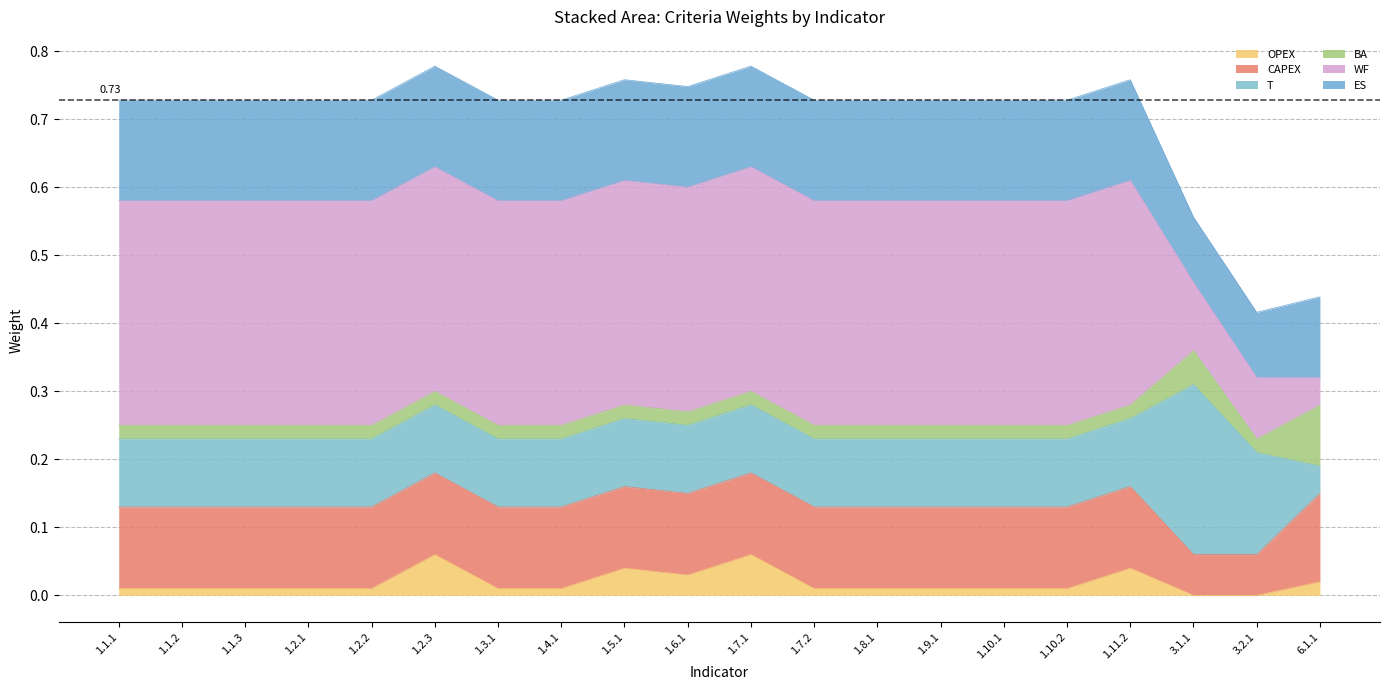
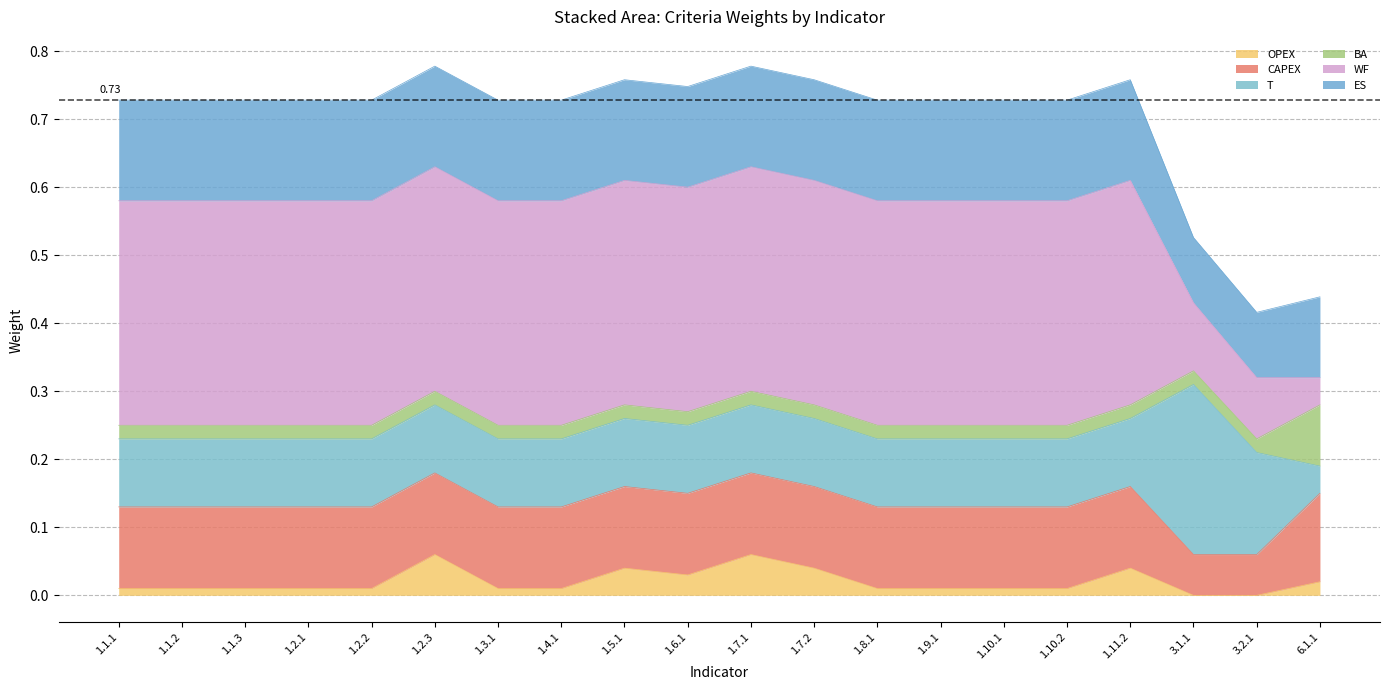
OPEX, 1.7.2: 0.01 -> 0.04
BA, 3.1.1: 0.05 -> 0.02
